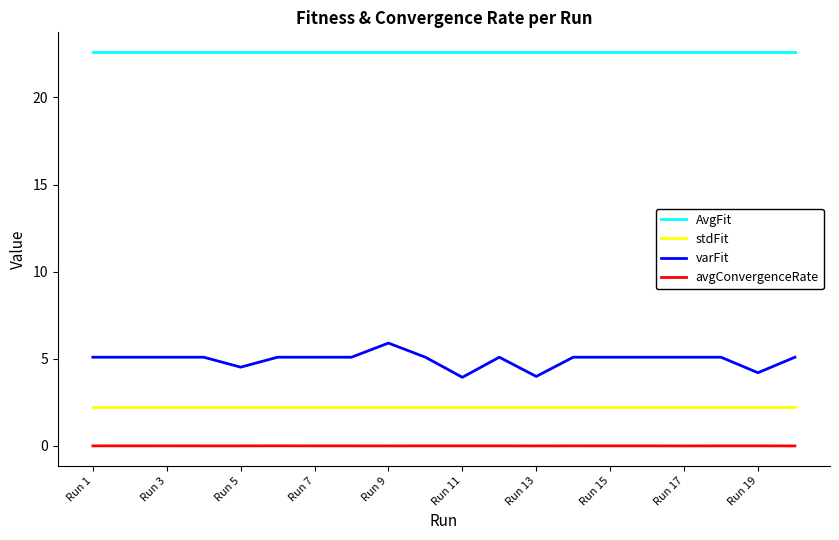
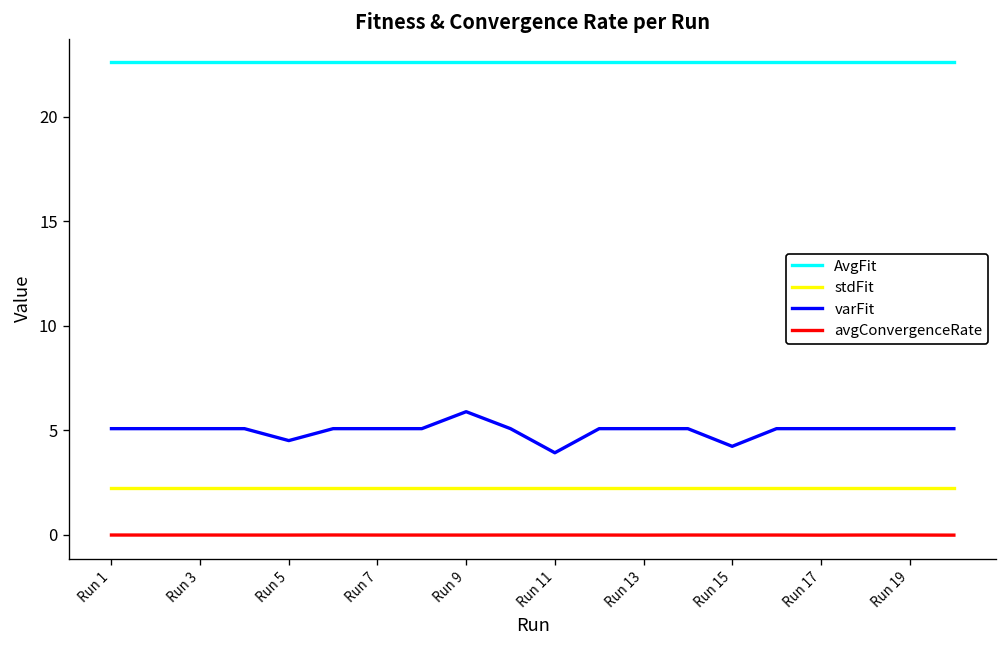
varFit, Run 13: 4.0 -> 5.1
varFit, Run 15: 5.1 -> 4.2
varFit, Run 19: 4.2 -> 5.1
